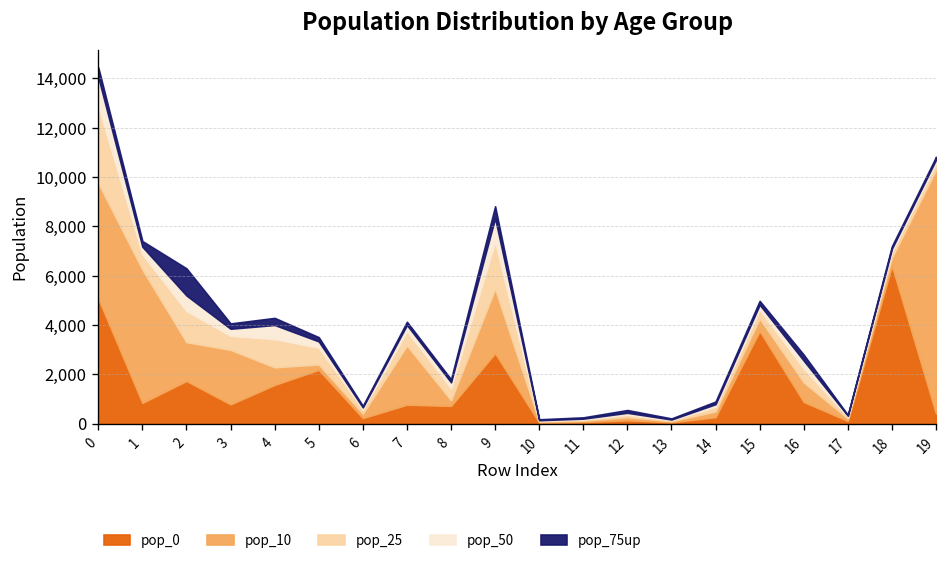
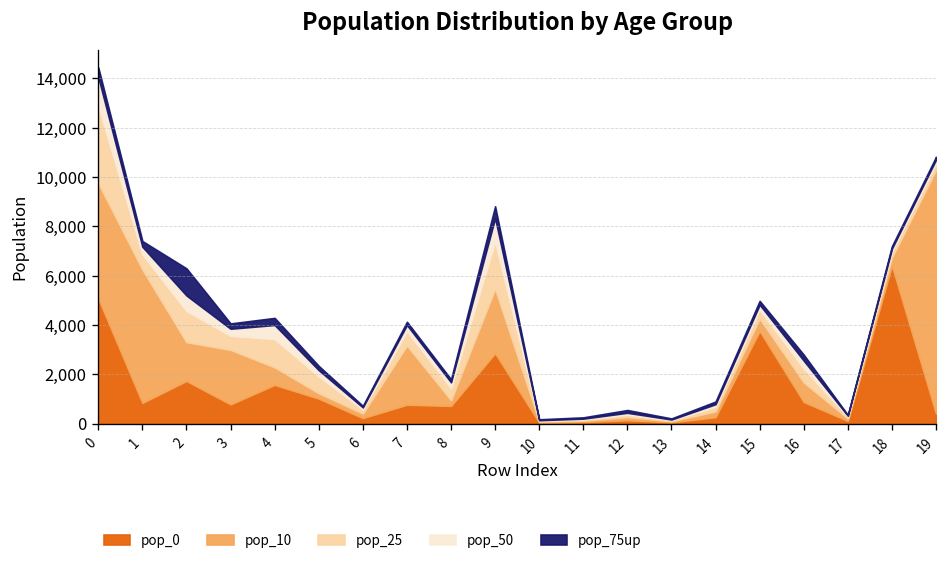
pop_0, 5: 2,200 -> 1,000
